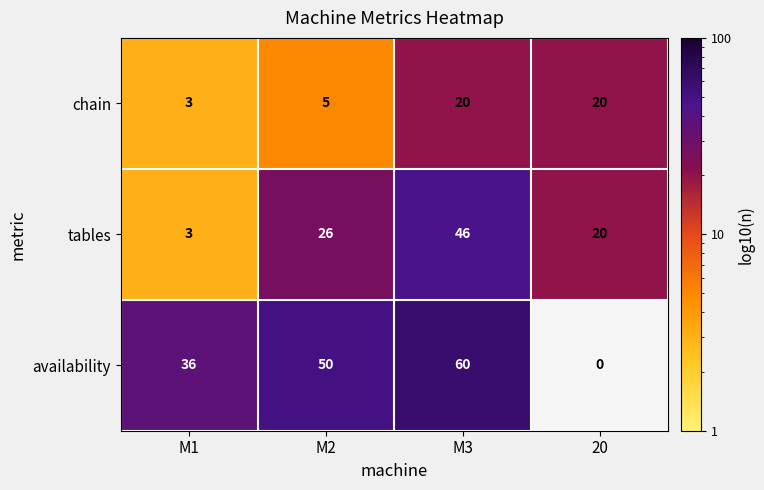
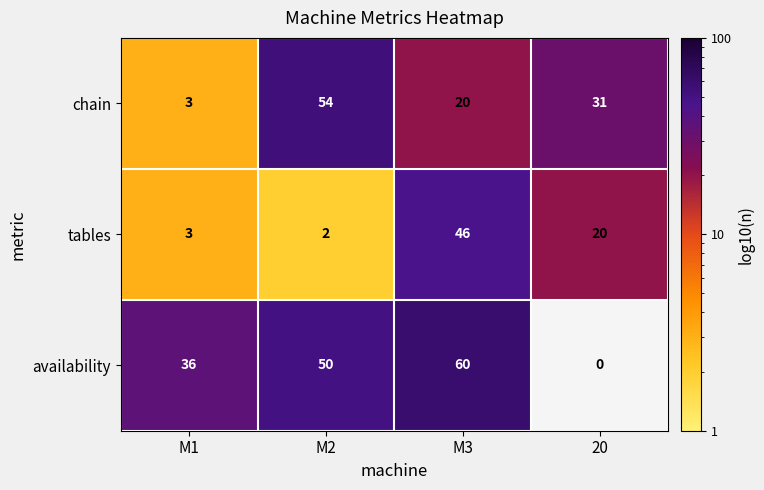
chain, M2: 5 -> 54
chain, 20: 20 -> 31
tables, M2: 26 -> 2
